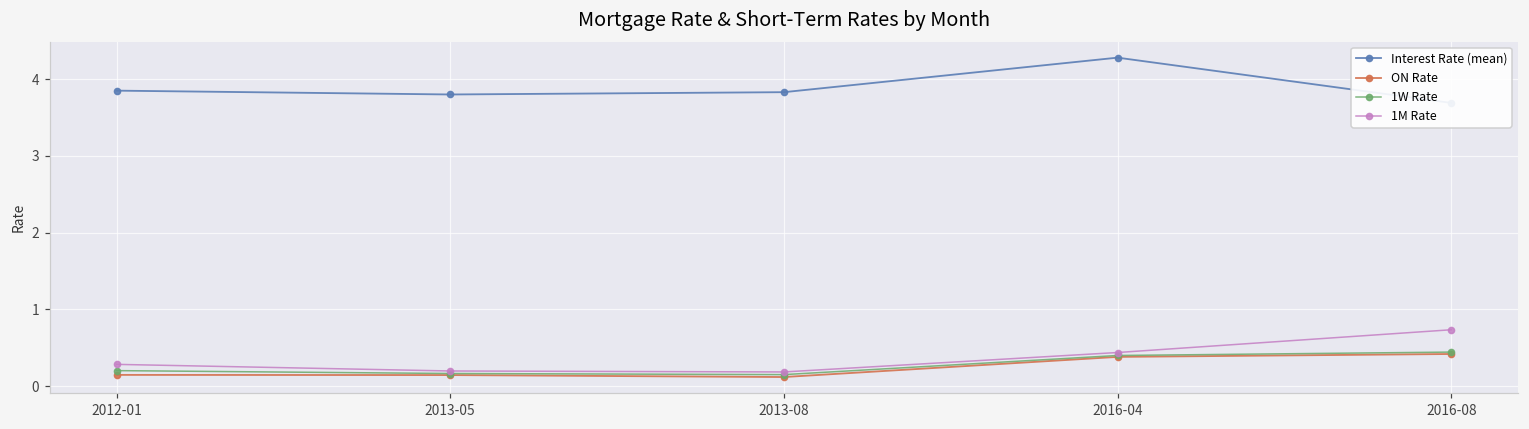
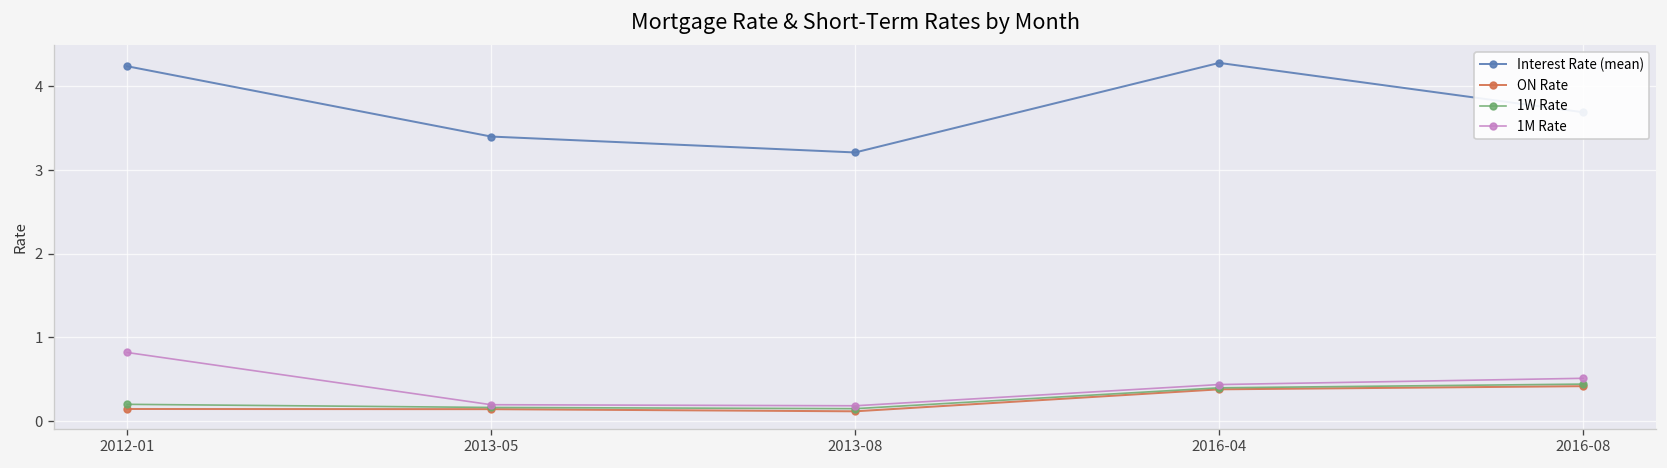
Interest Rate (mean), 2012-01: 3.9 -> 4.2
1M Rate, 2012-01: 0.3 -> 0.8
Interest Rate (mean), 2013-05: 3.8 -> 3.4
Interest Rate (mean), 2013-08: 3.8 -> 3.2
1M Rate, 2016-08: 0.7 -> 0.5
